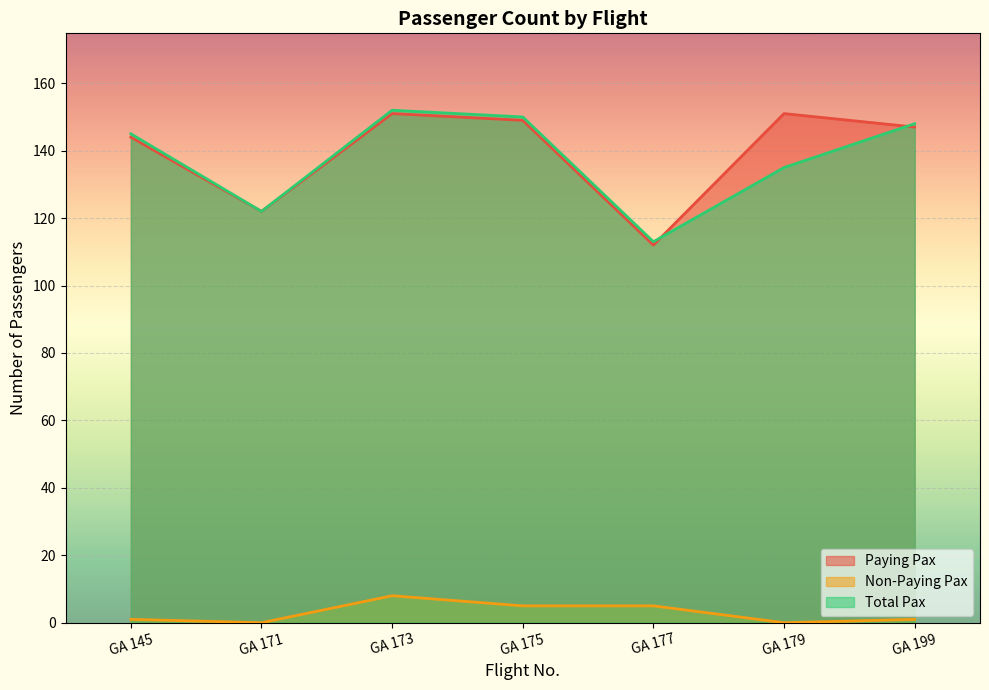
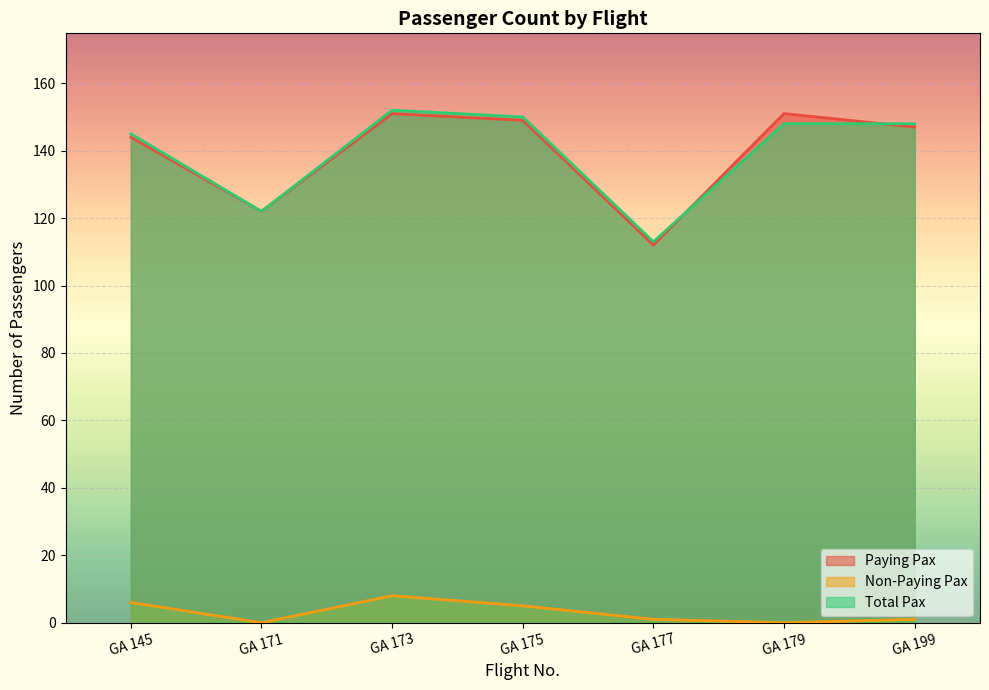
Non-Paying Pax, GA 145: 1 -> 6
Non-Paying Pax, GA 177: 5 -> 1
Total Pax, GA 179: 135 -> 148
